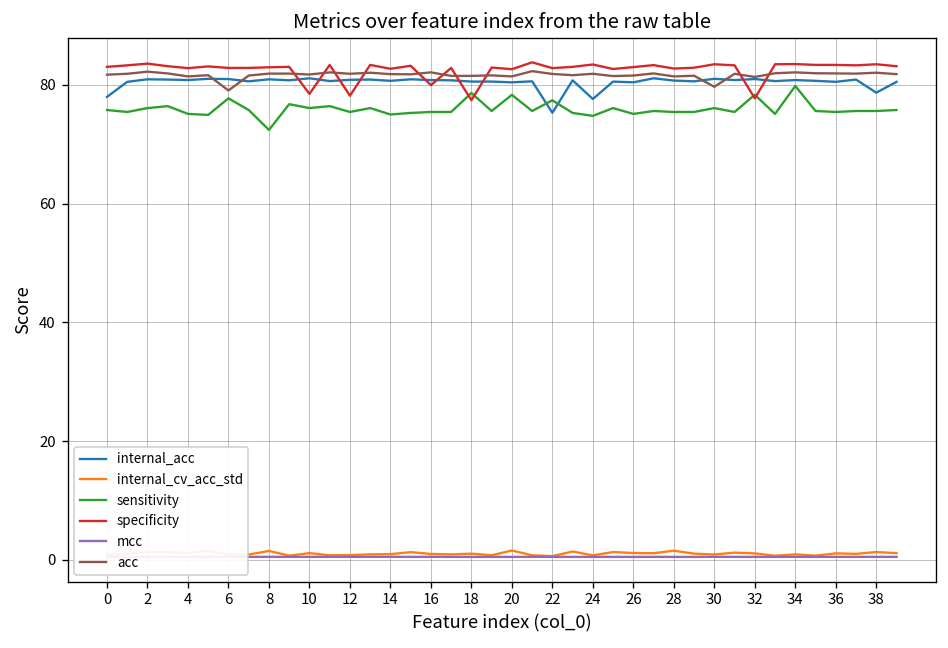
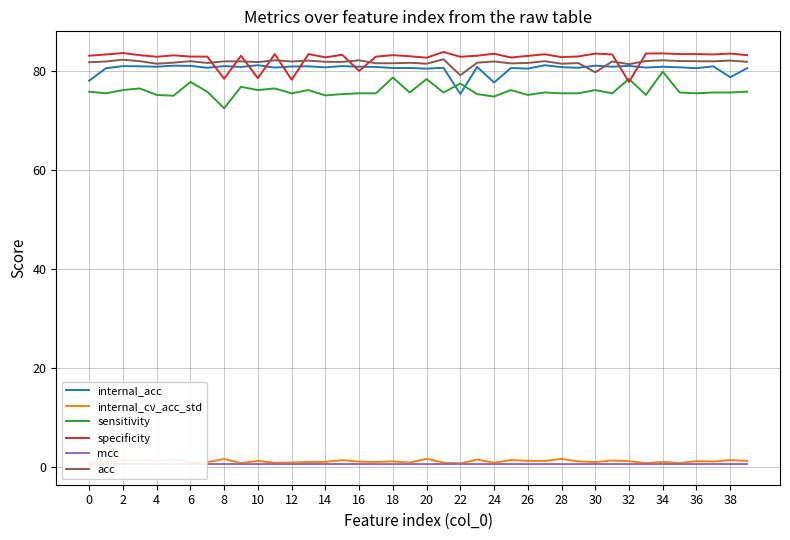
acc, 6: 79 -> 82
specificity, 8: 83 -> 78
specificity, 18: 77 -> 83
acc, 22: 82 -> 79
